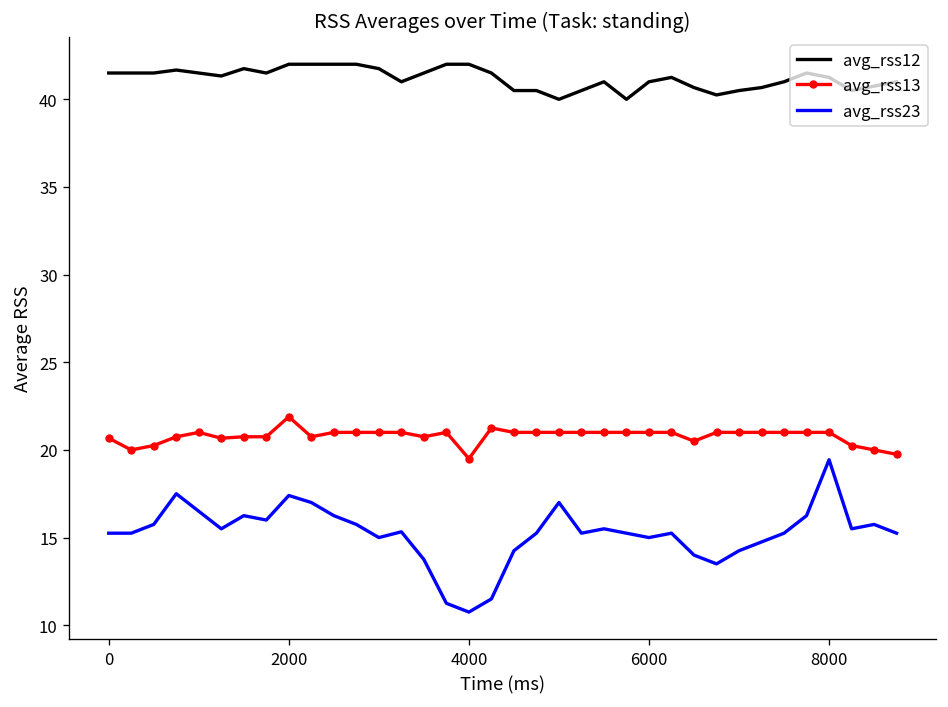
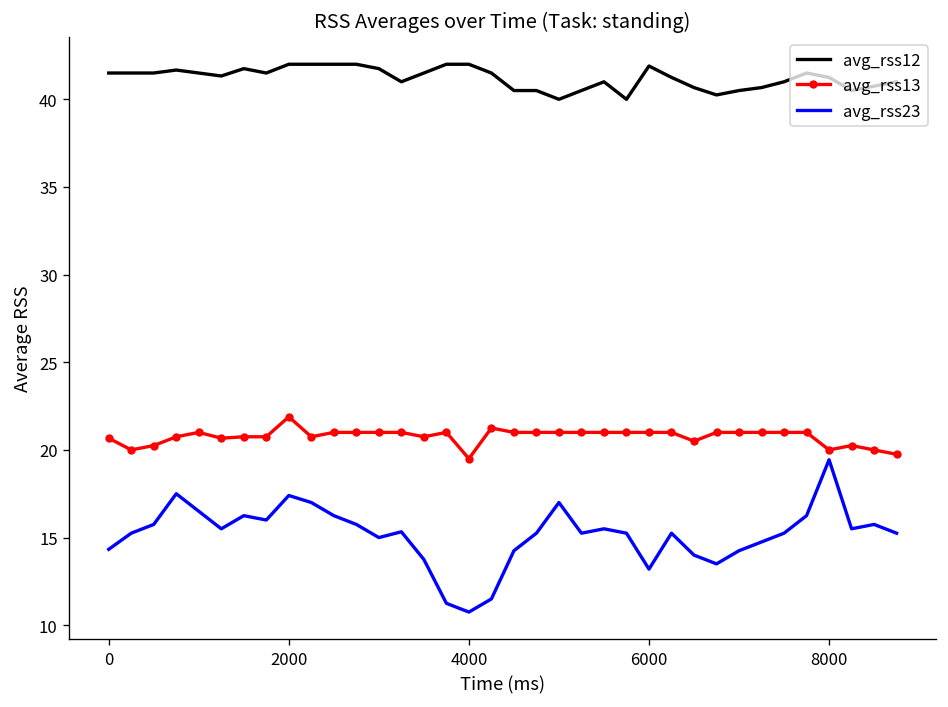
avg_rss23, 0: 15.3 -> 14.3
avg_rss12, 6000: 41.0 -> 41.9
avg_rss23, 6000: 15.0 -> 13.2
avg_rss13, 8000: 21 -> 20
